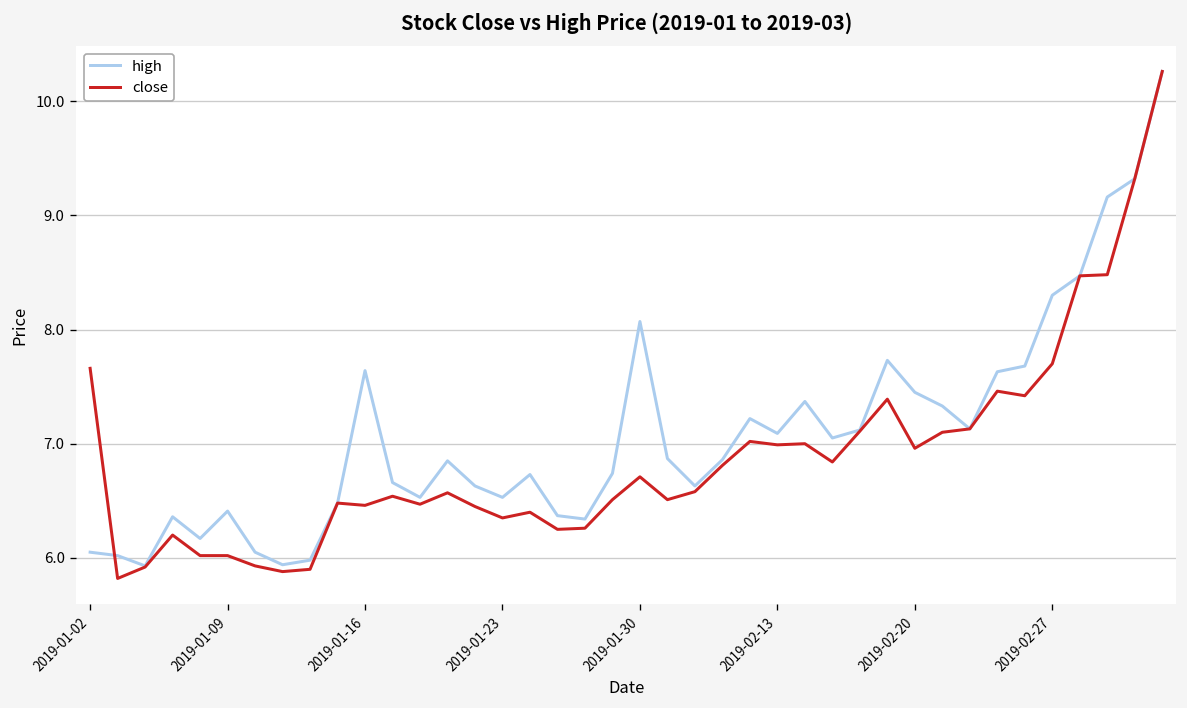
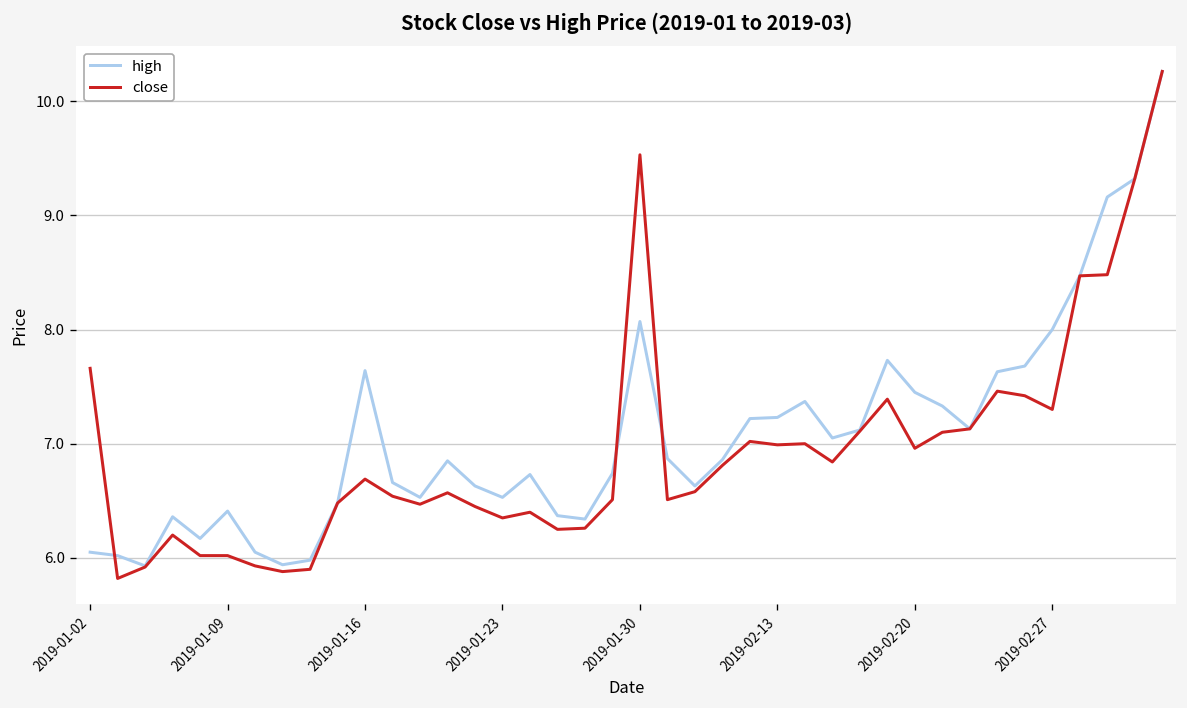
close, 2019-01-16: 6.5 -> 6.7
close, 2019-01-30: 6.7 -> 9.5
high, 2019-02-13: 7.1 -> 7.2
high, 2019-02-27: 8.3 -> 8.0
close, 2019-02-27: 7.7 -> 7.3
